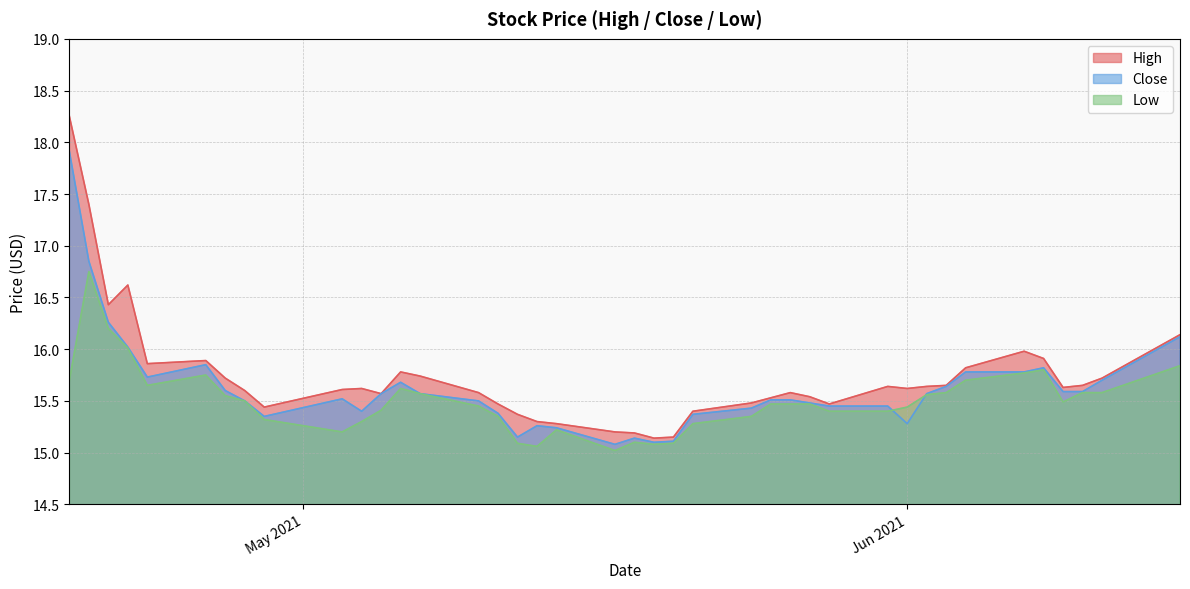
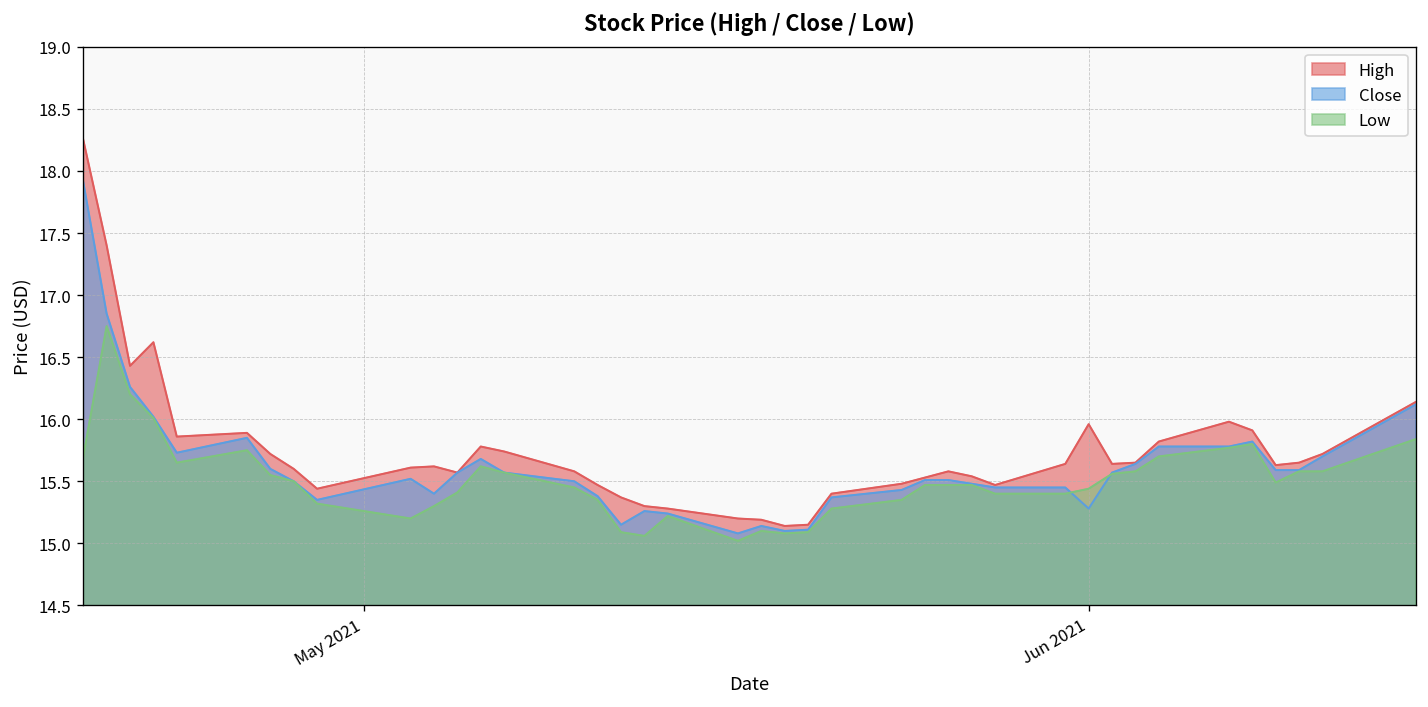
High, Jun 2021: 15.62 -> 15.96
